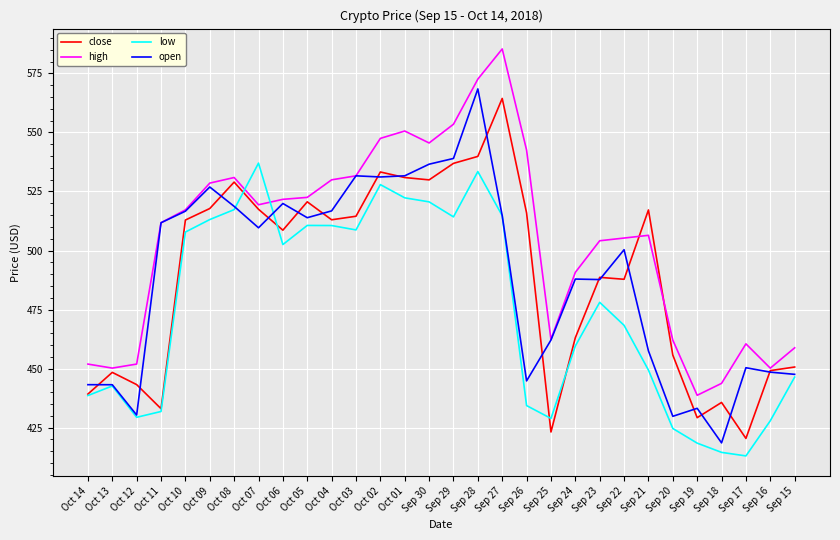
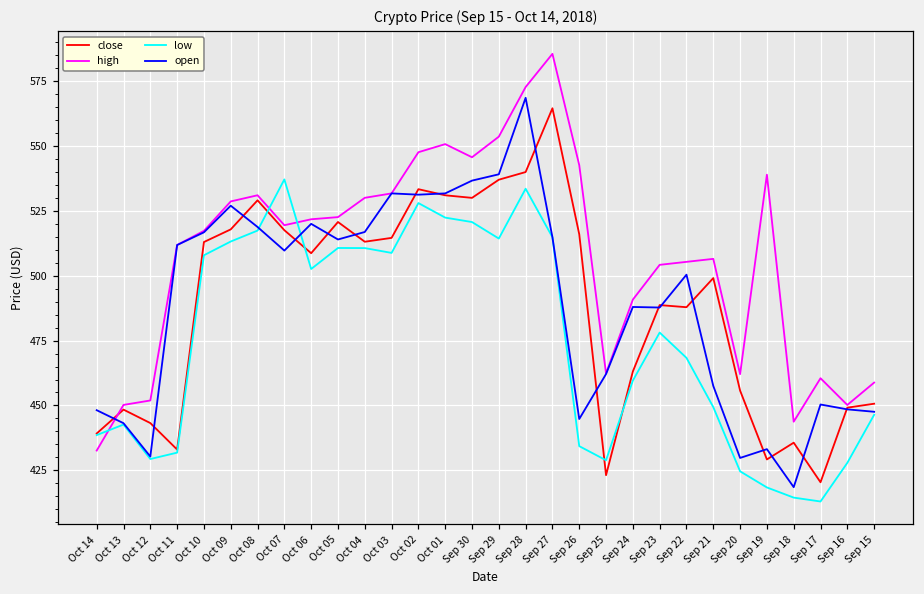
high, Oct 14: 452 -> 433
open, Oct 14: 443 -> 448
close, Sep 21: 517 -> 499
high, Sep 19: 439 -> 539
